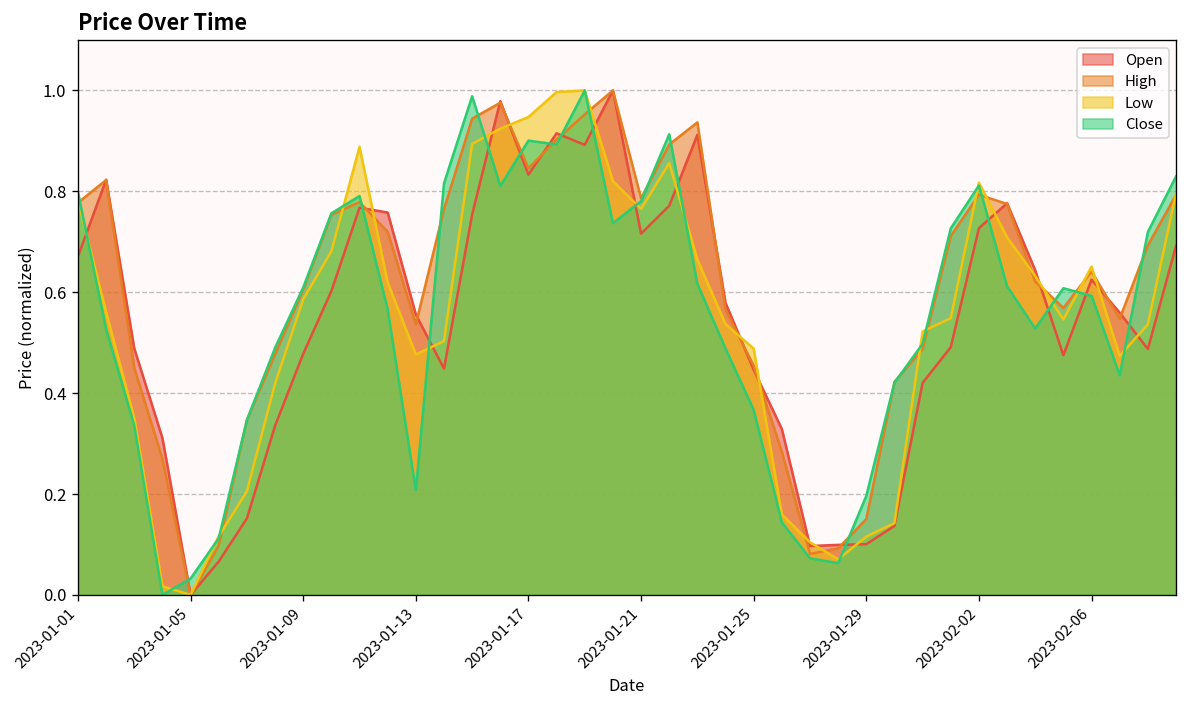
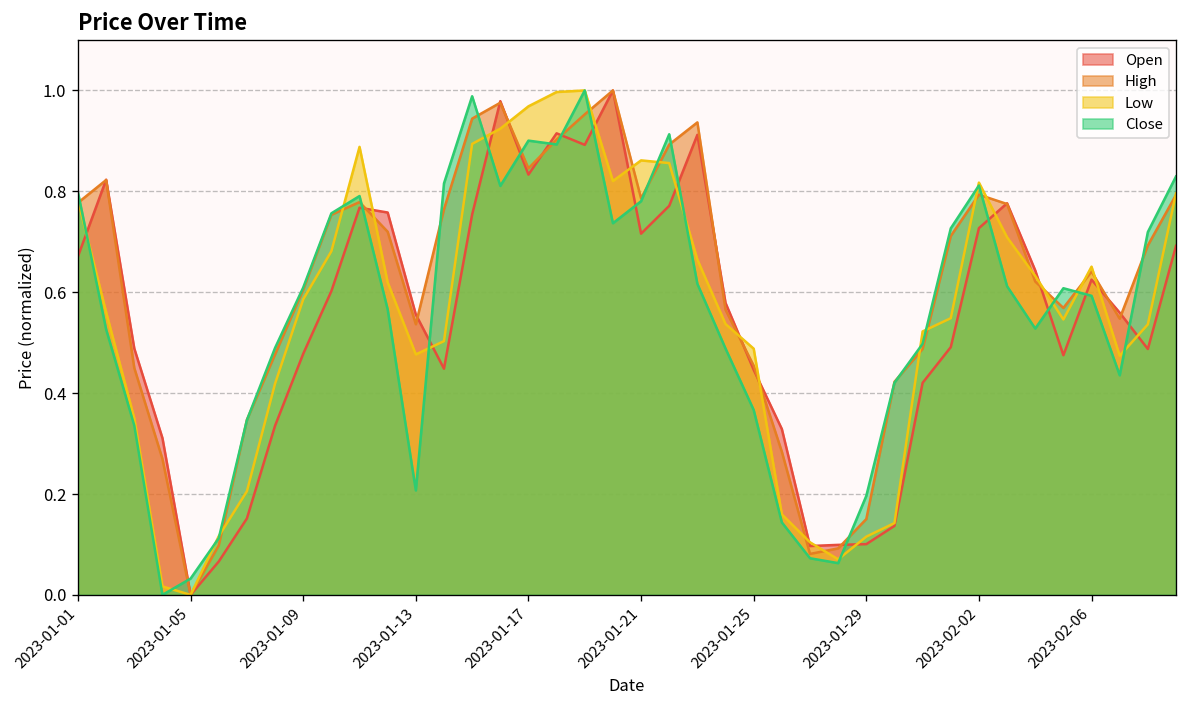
Low, 2023-01-17: 0.95 -> 0.97
Low, 2023-01-21: 0.77 -> 0.86
